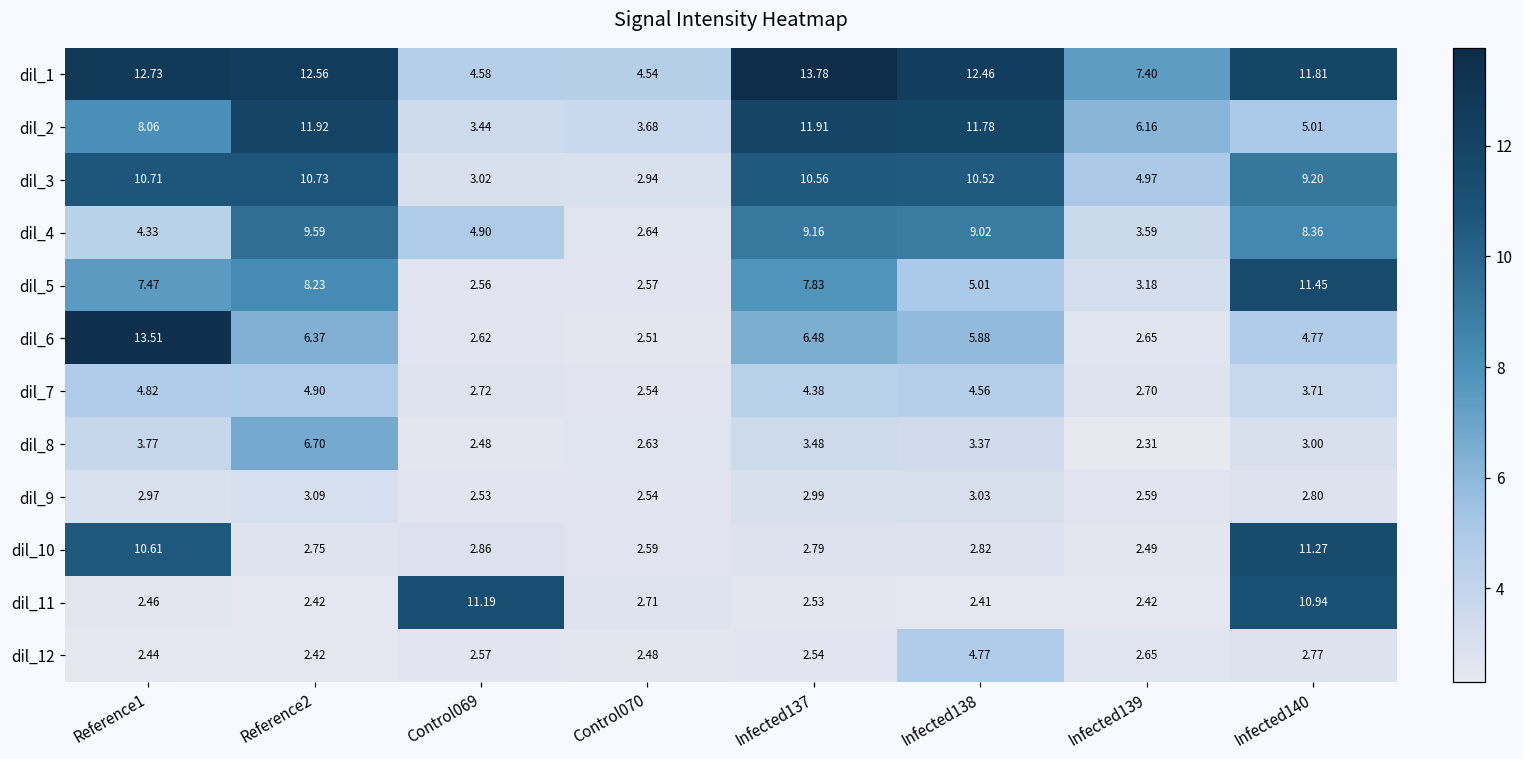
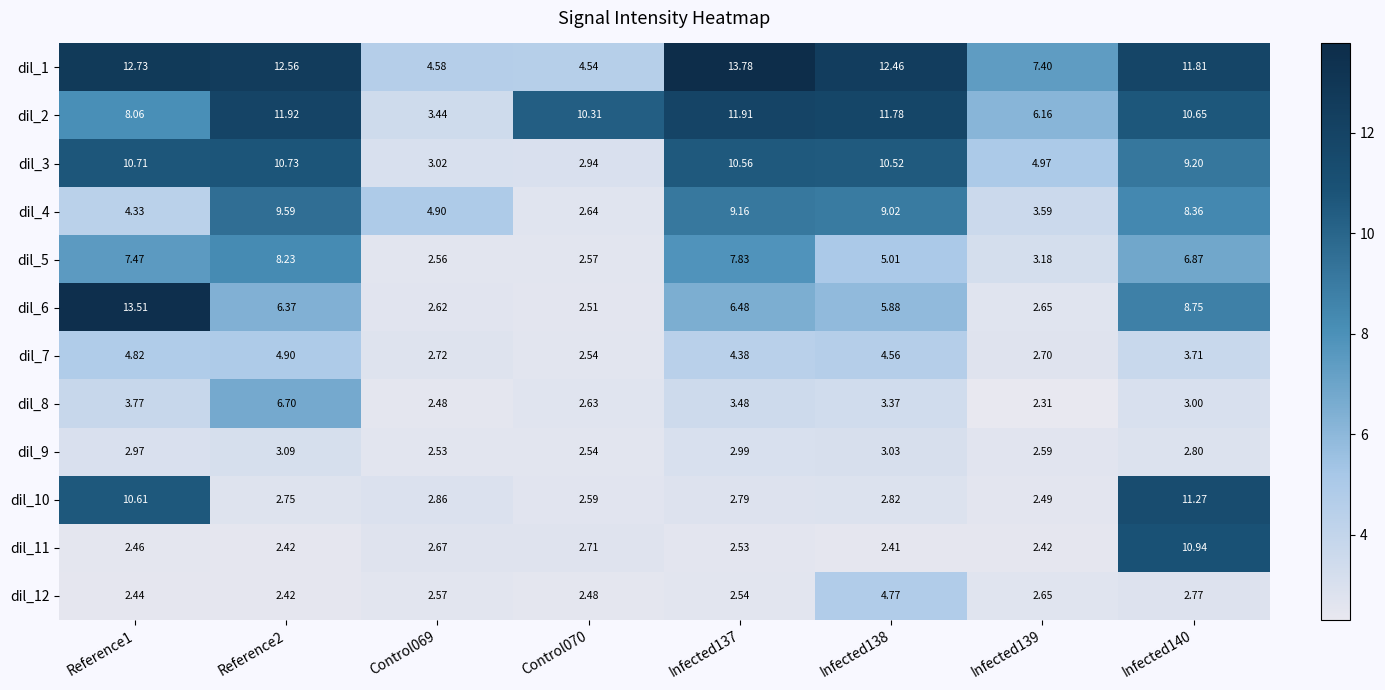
dil_2, Control070: 3.68 -> 10.31
dil_2, Infected140: 5.01 -> 10.65
dil_5, Infected140: 11.45 -> 6.87
dil_6, Infected140: 4.77 -> 8.75
dil_11, Control069: 11.19 -> 2.67
